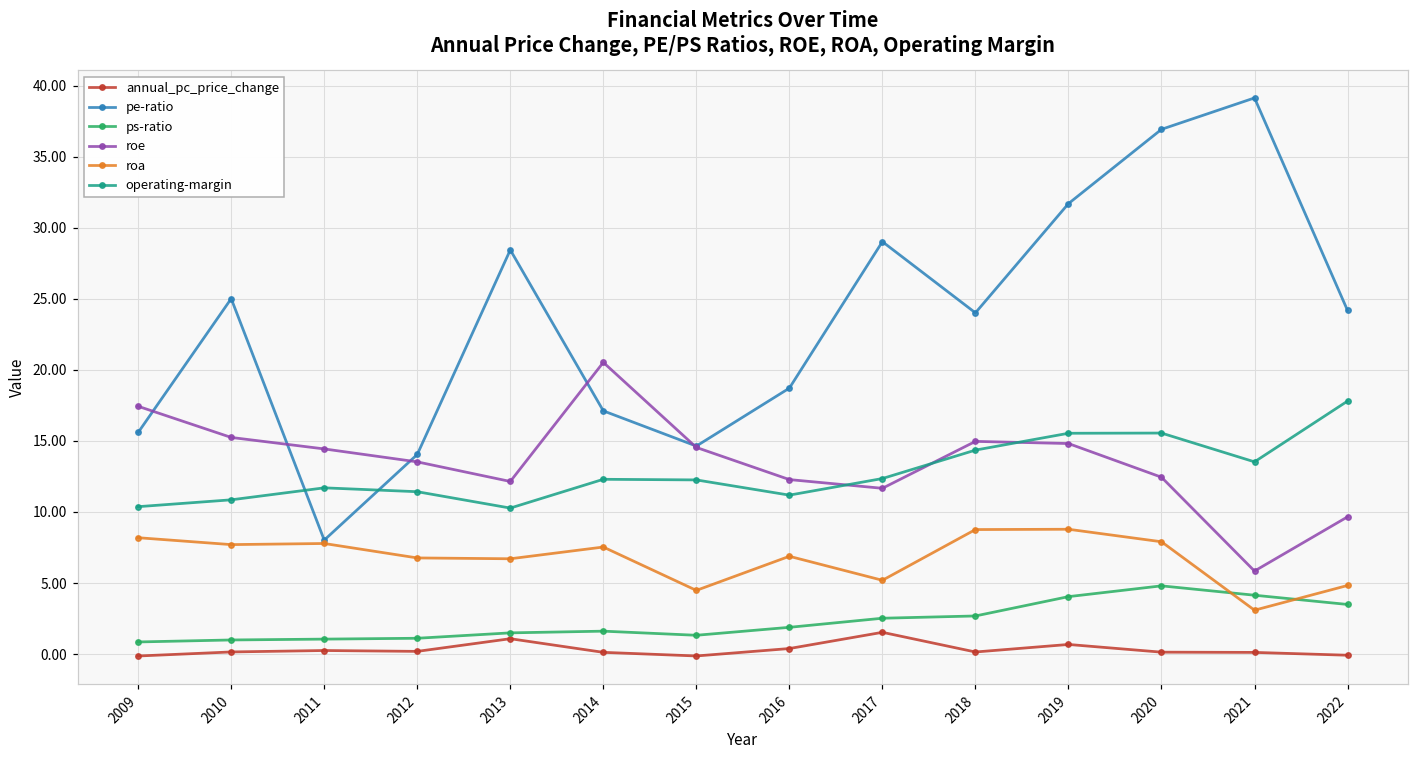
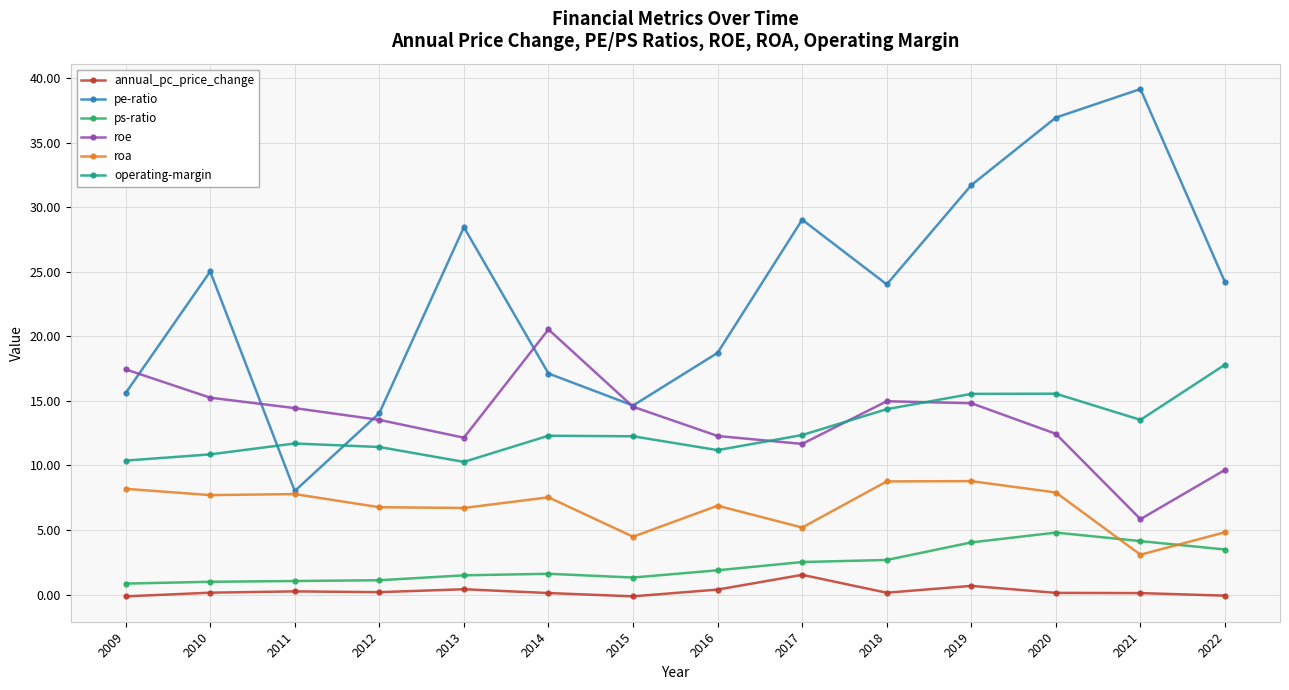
annual_pc_price_change, 2013: 1.1 -> 0.4
